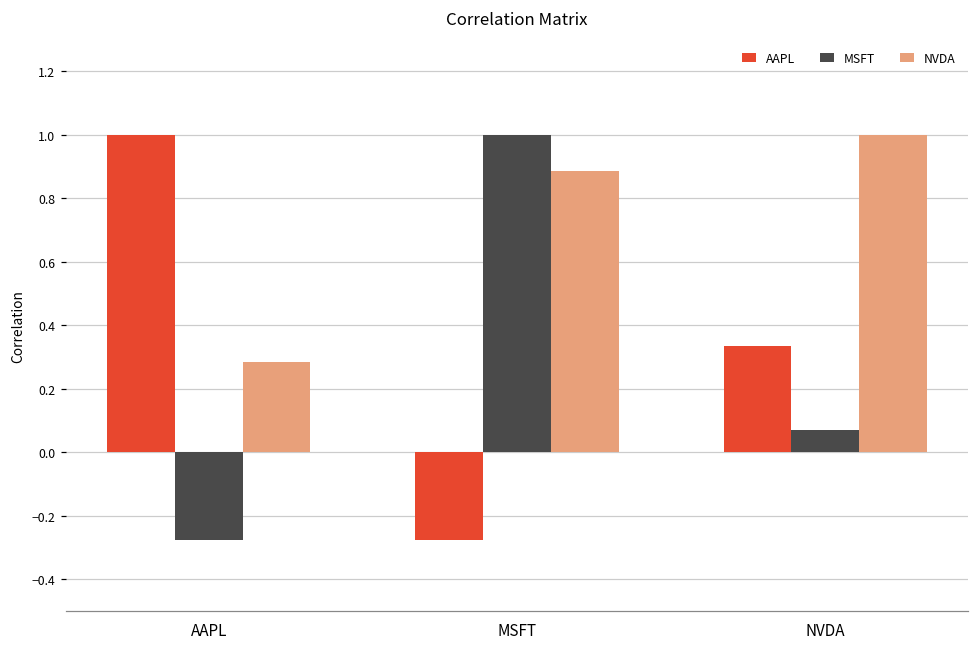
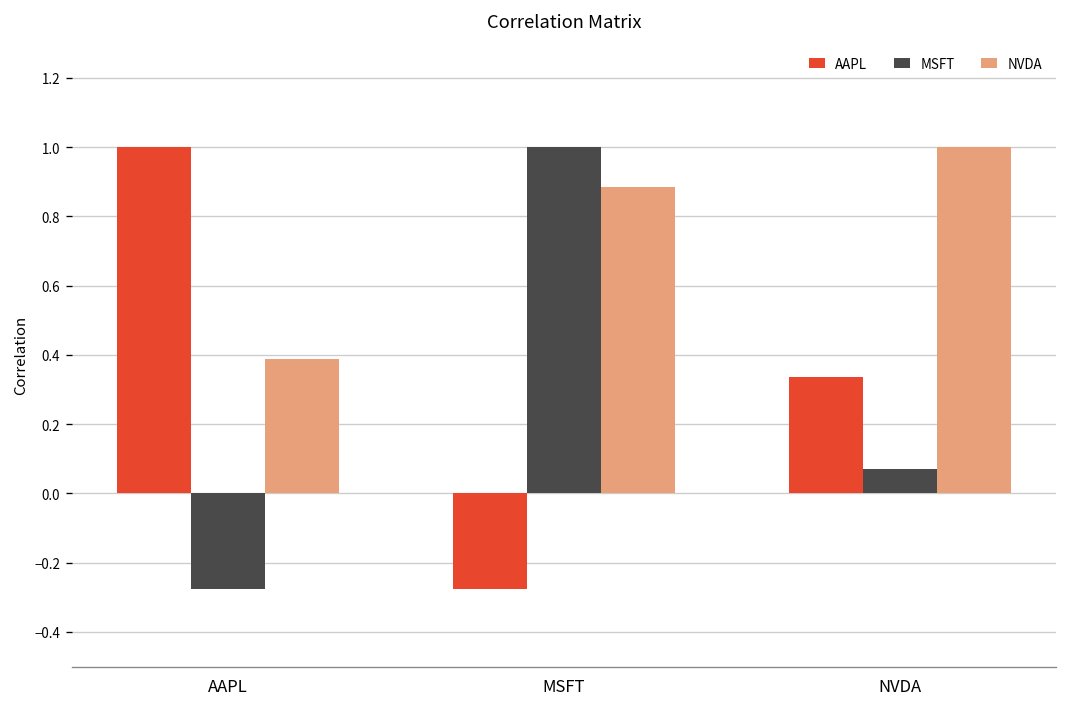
NVDA, AAPL: 0.28 -> 0.39
